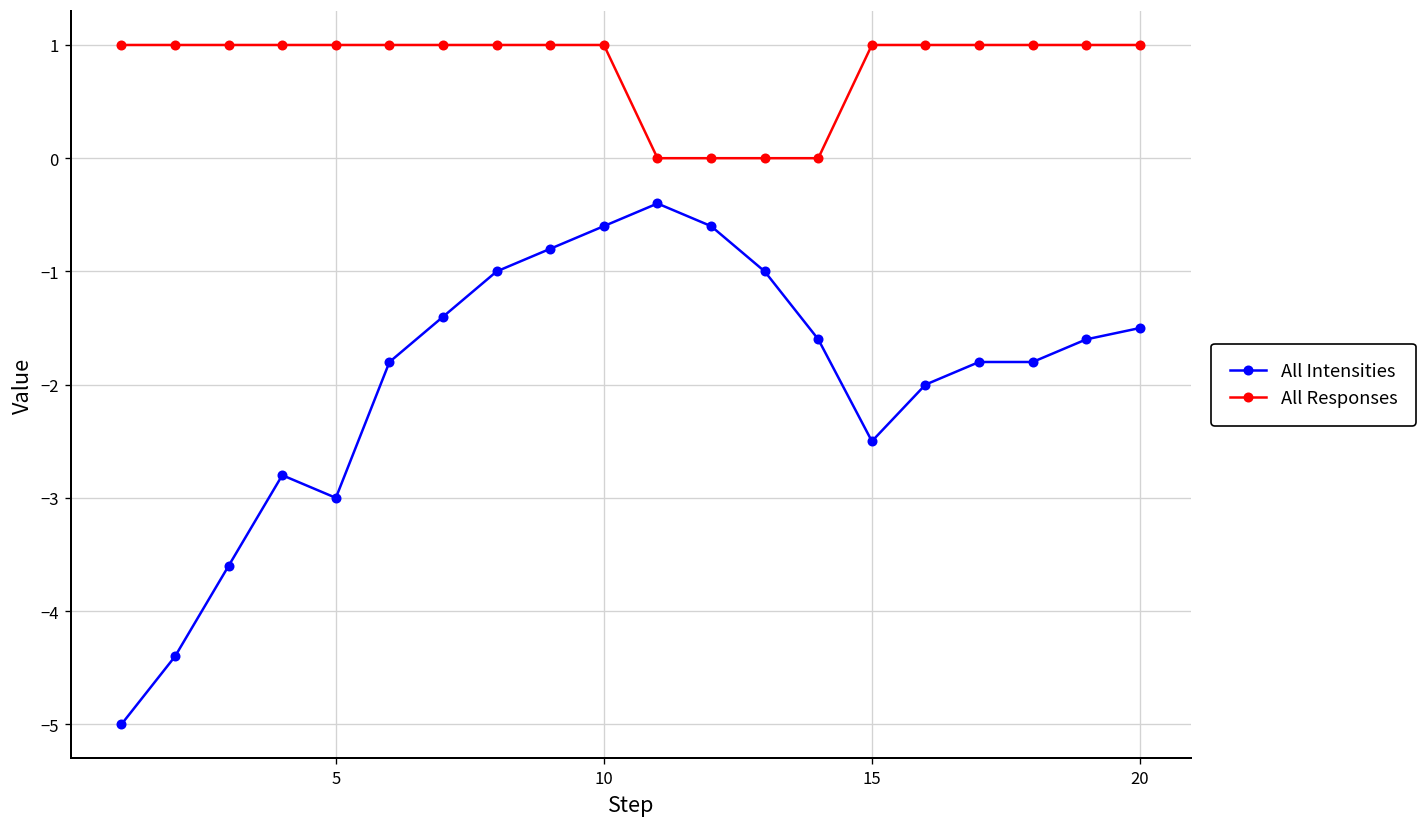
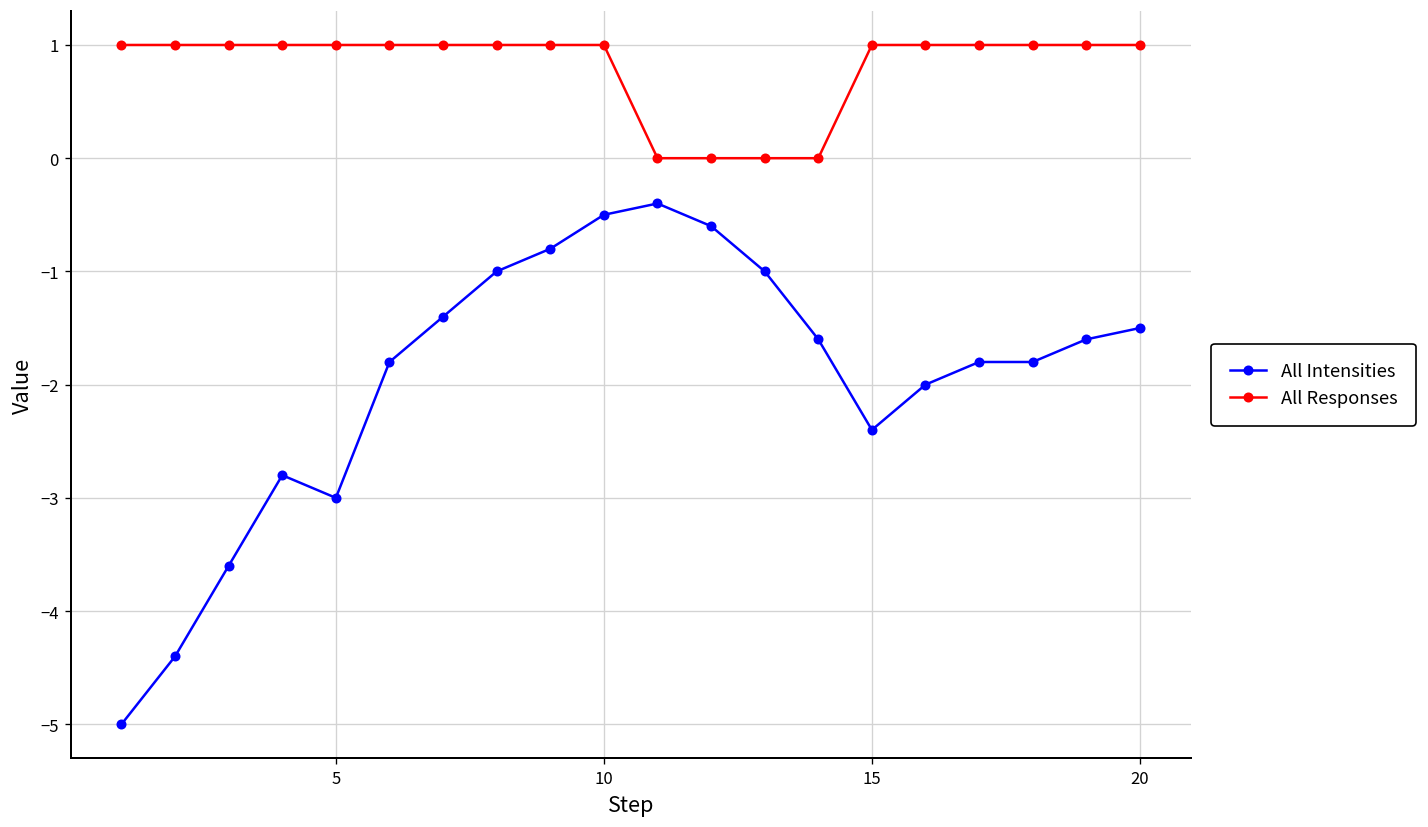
All Intensities, 10: -0.6 -> -0.5
All Intensities, 15: -2.5 -> -2.4
